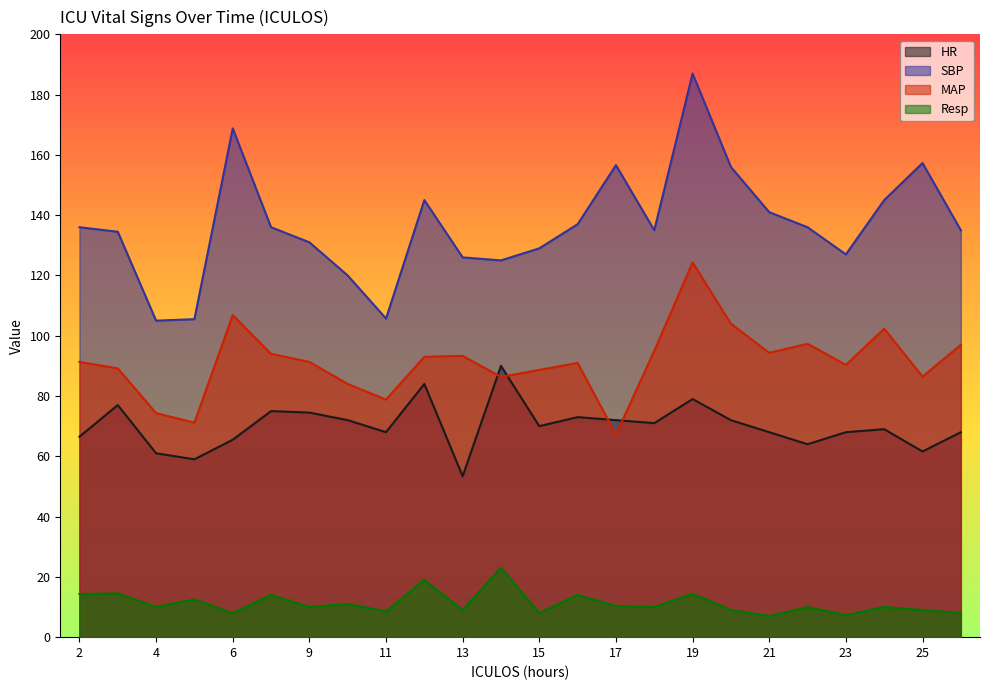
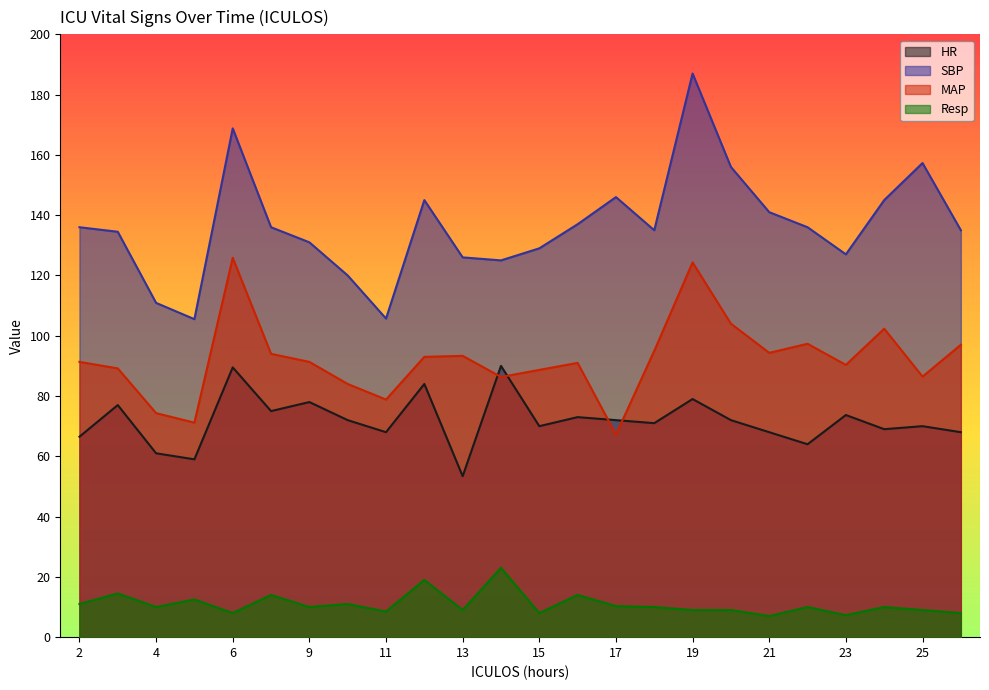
Resp, 2: 14 -> 11
SBP, 4: 105 -> 111
HR, 6: 66 -> 90
MAP, 6: 107 -> 126
HR, 9: 75 -> 78
SBP, 17: 157 -> 146
Resp, 19: 14 -> 9
HR, 23: 68 -> 74
HR, 25: 62 -> 70
